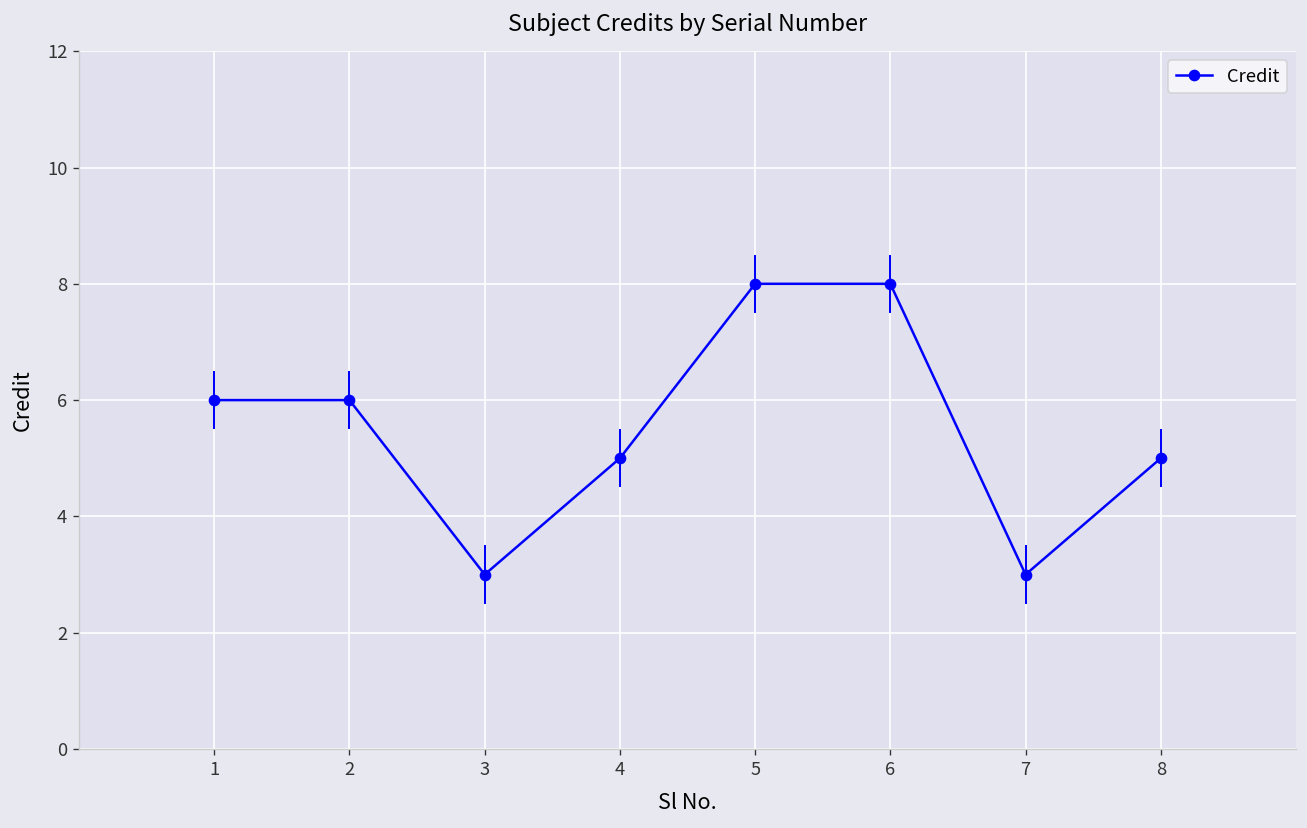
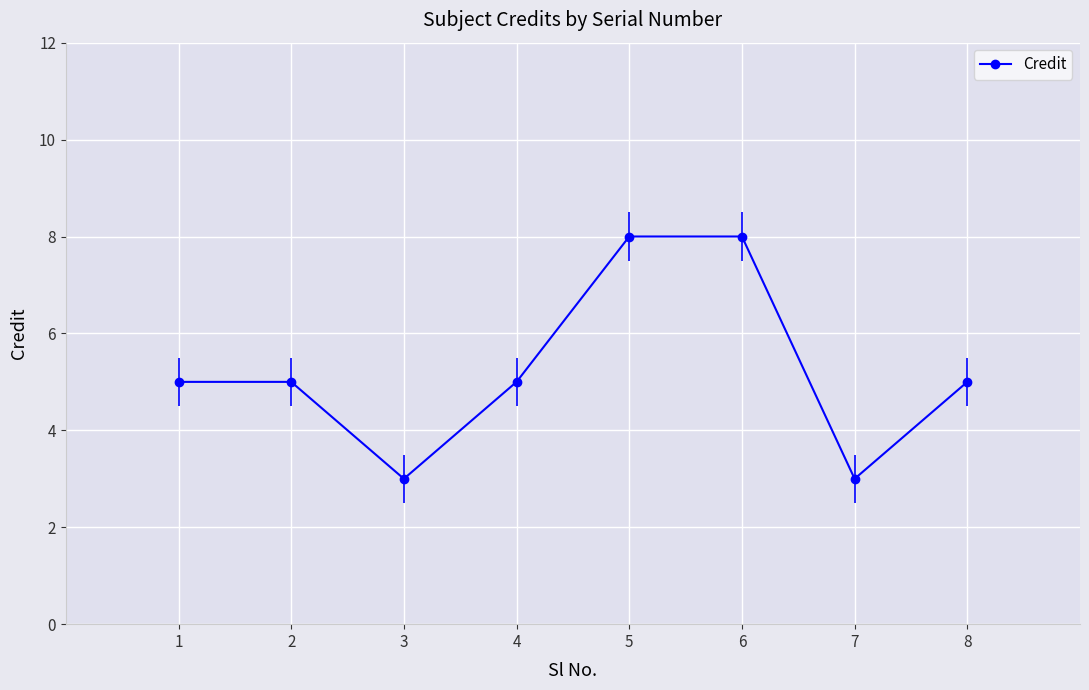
1: 6 -> 5
2: 6 -> 5
